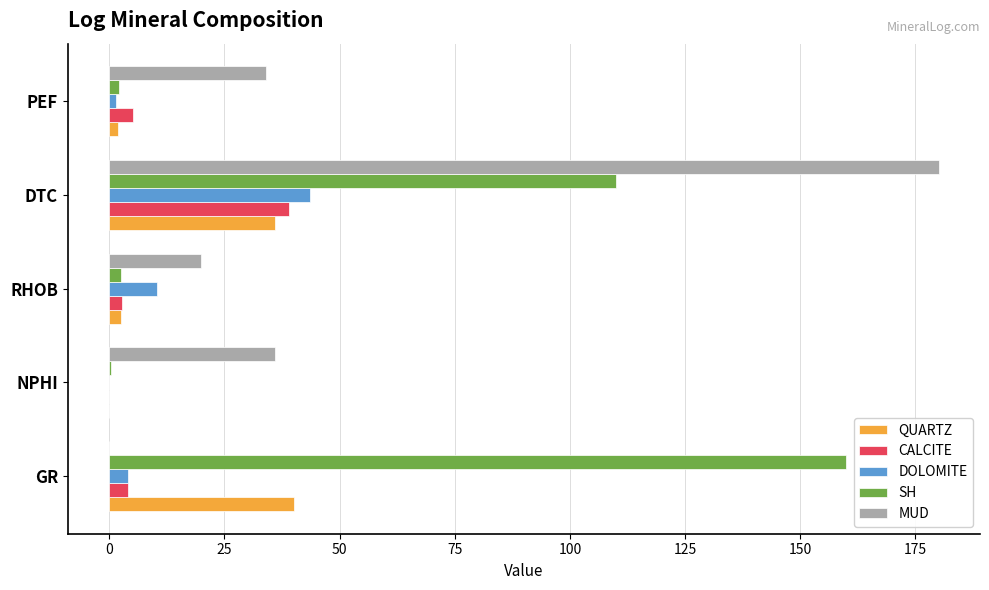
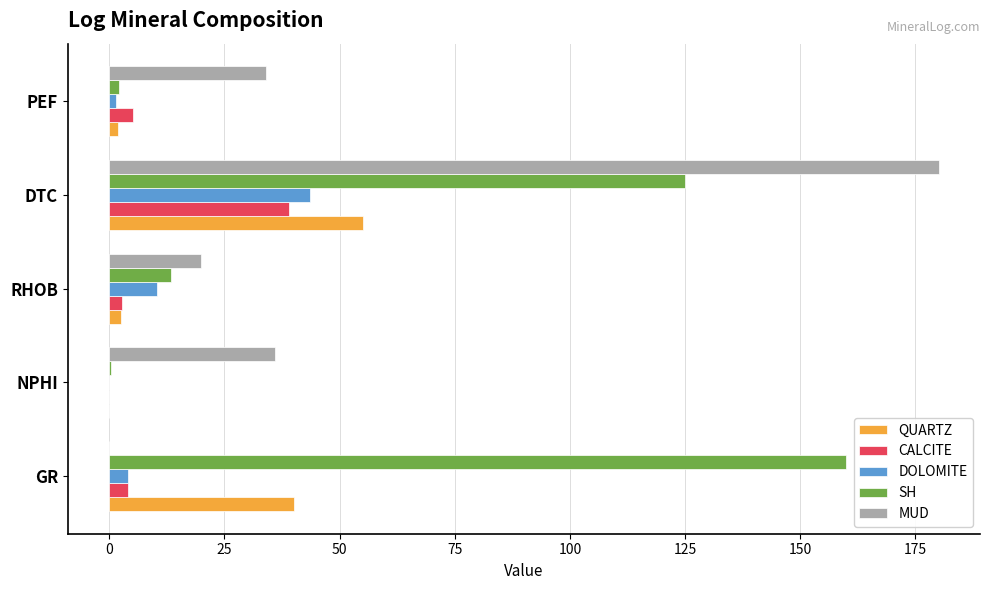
SH, DTC: 110 -> 125
QUARTZ, DTC: 36 -> 55
SH, RHOB: 3 -> 14
